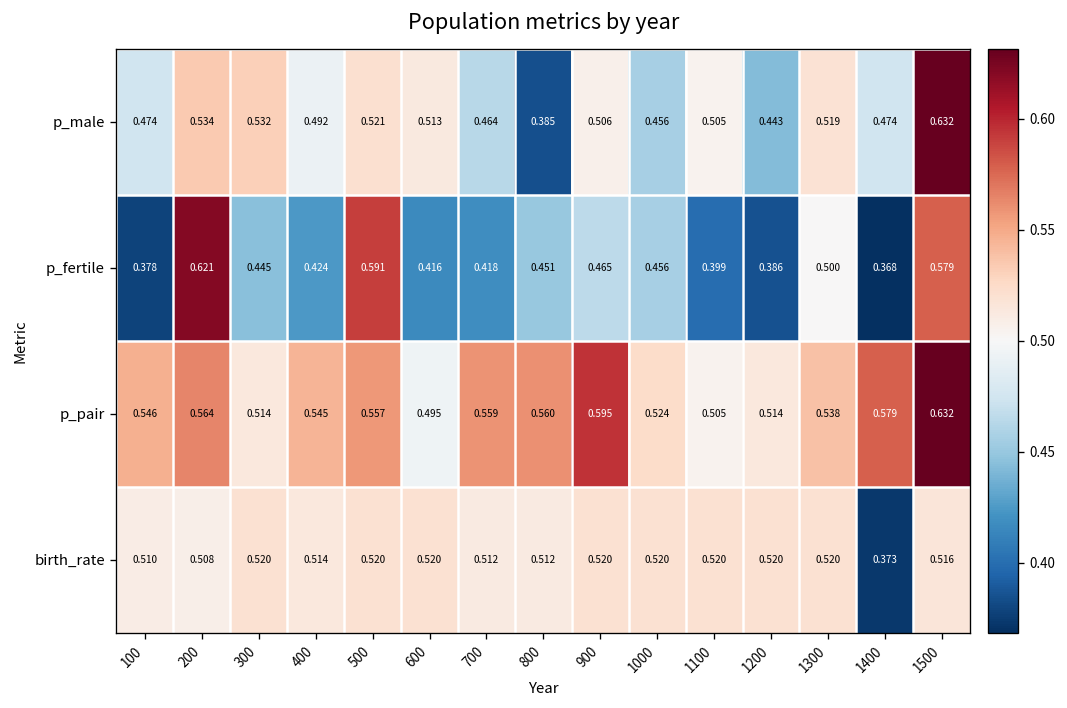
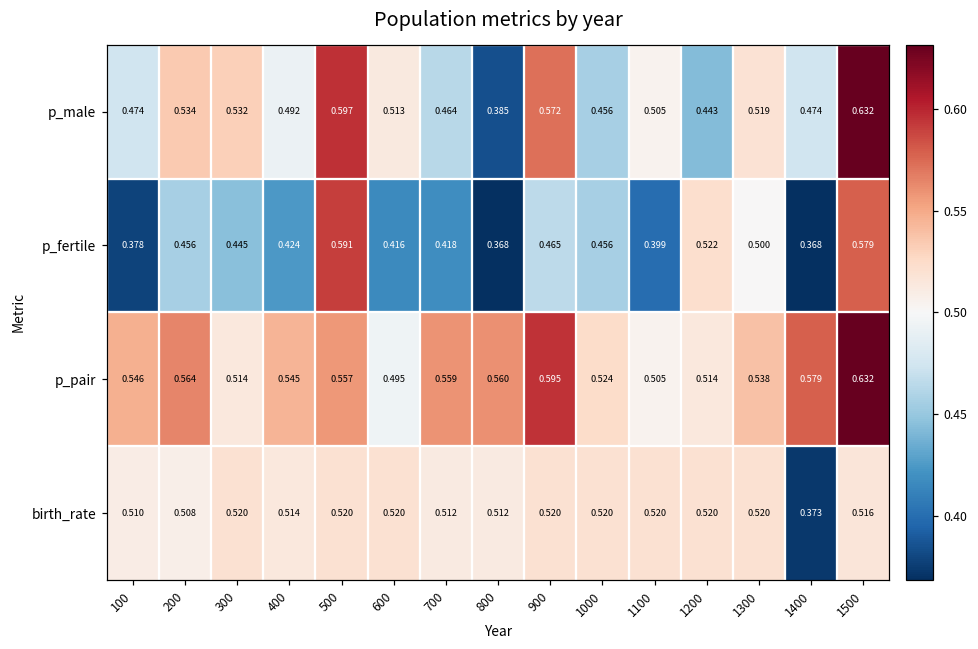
p_male, 500: 0.521 -> 0.597
p_male, 900: 0.506 -> 0.572
p_fertile, 200: 0.621 -> 0.456
p_fertile, 800: 0.451 -> 0.368
p_fertile, 1200: 0.386 -> 0.522
